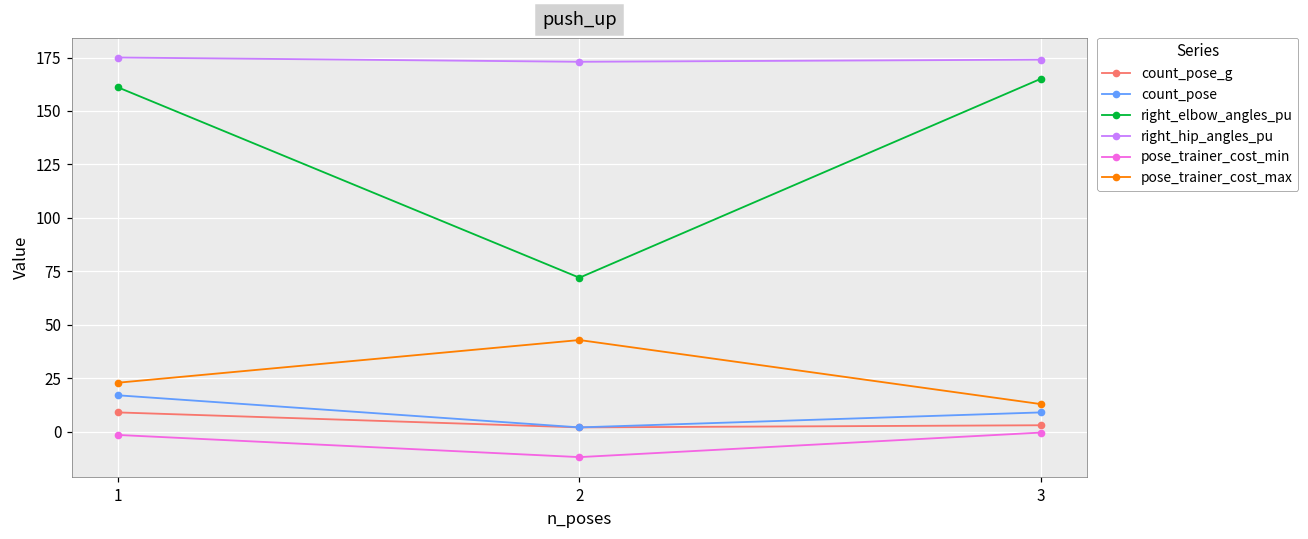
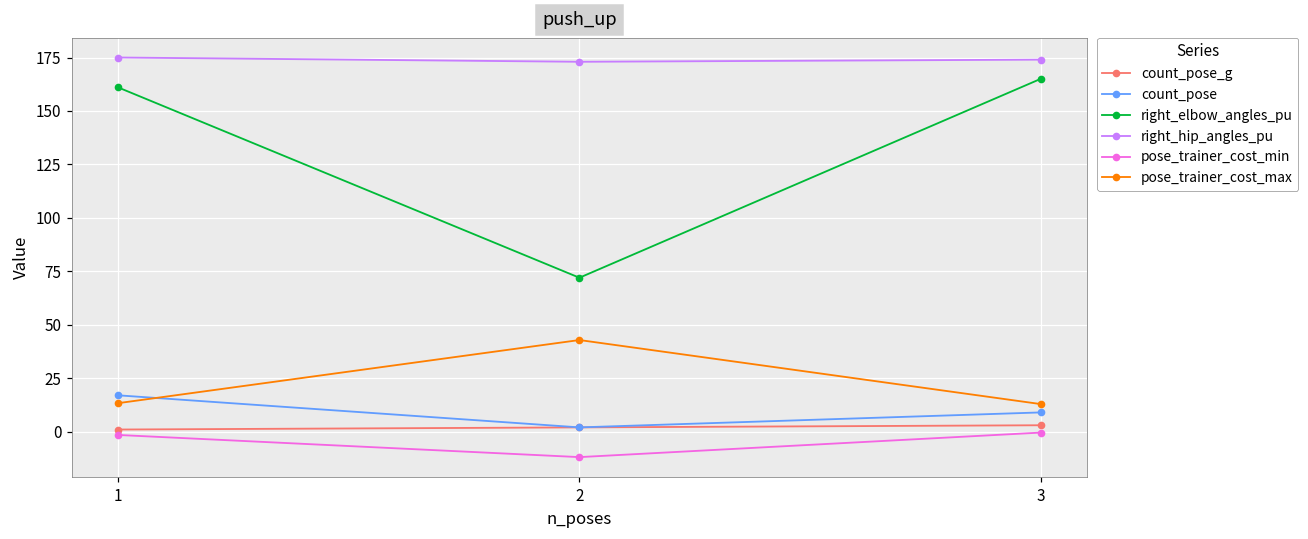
count_pose_g, 1: 9 -> 1
pose_trainer_cost_max, 1: 23 -> 13
